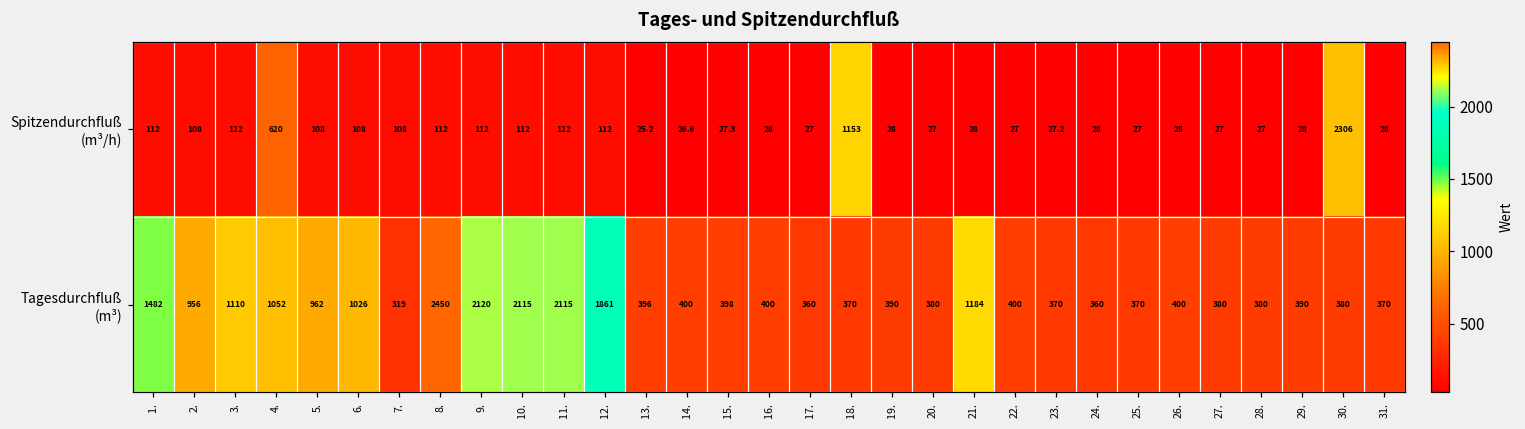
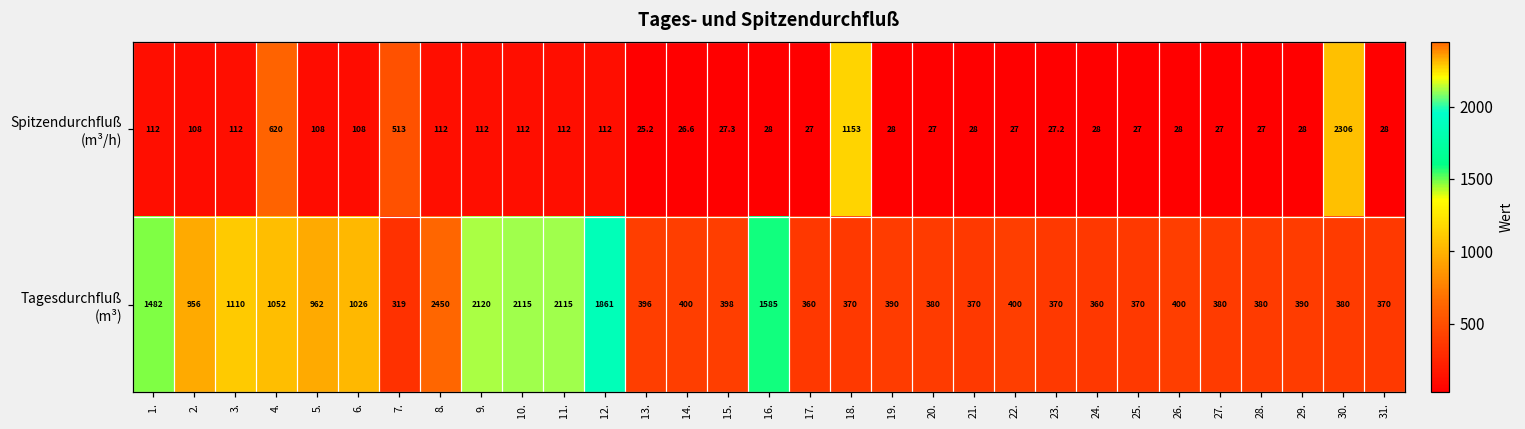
Spitzendurchfluß (m³/h), 7.: 108 -> 513
Tagesdurchfluß (m³), 16.: 400 -> 1585
Tagesdurchfluß (m³), 21.: 1184 -> 370
